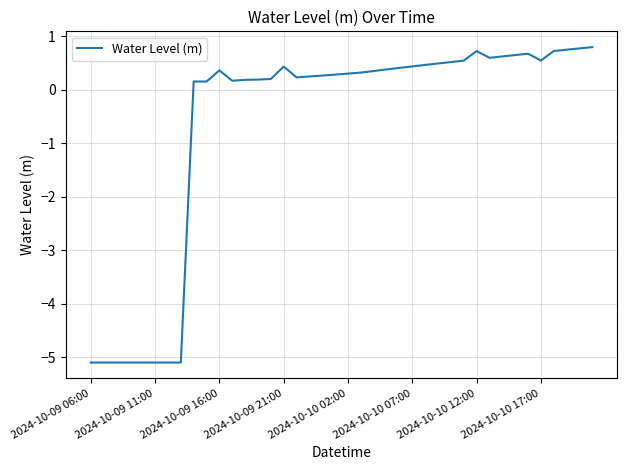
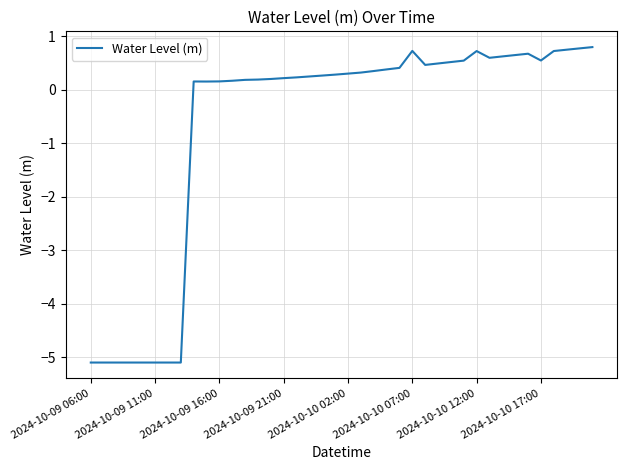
2024-10-09 16:00: 0.4 -> 0.2
2024-10-09 21:00: 0.4 -> 0.2
2024-10-10 07:00: 0.4 -> 0.7
